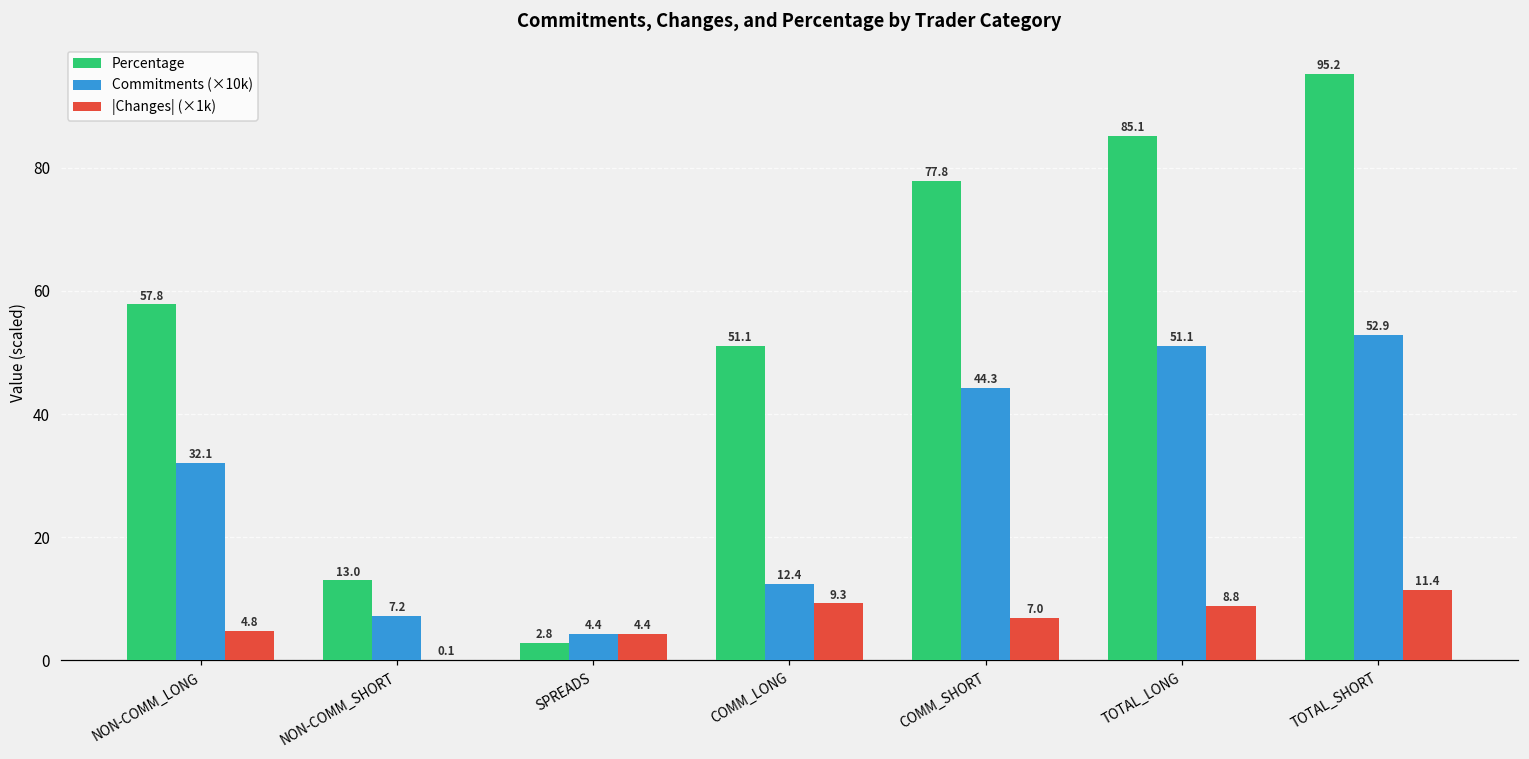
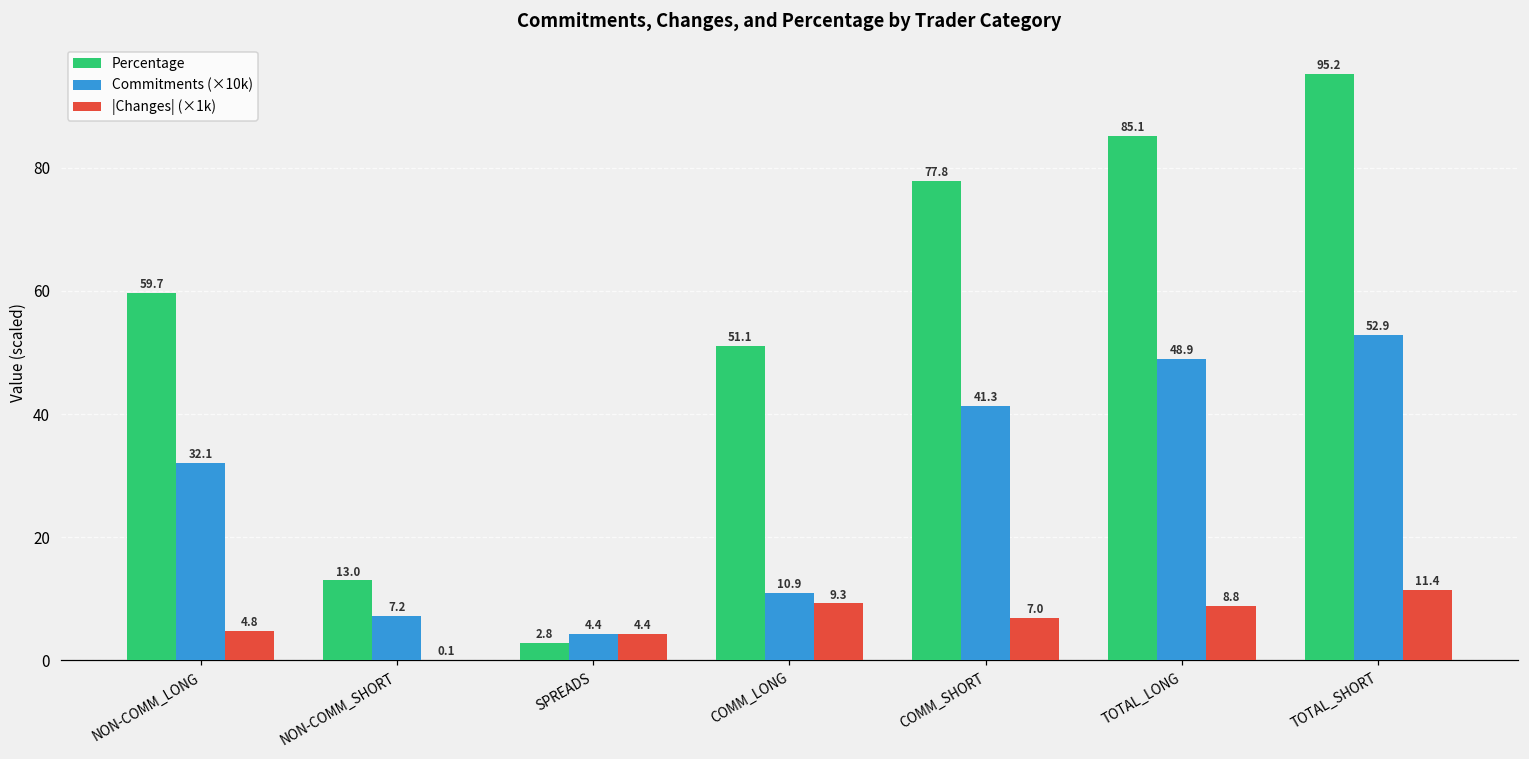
Percentage, NON-COMM_LONG: 57.8 -> 59.7
Commitments (×10k), COMM_LONG: 12.4 -> 10.9
Commitments (×10k), COMM_SHORT: 44.3 -> 41.3
Commitments (×10k), TOTAL_LONG: 51.1 -> 48.9
